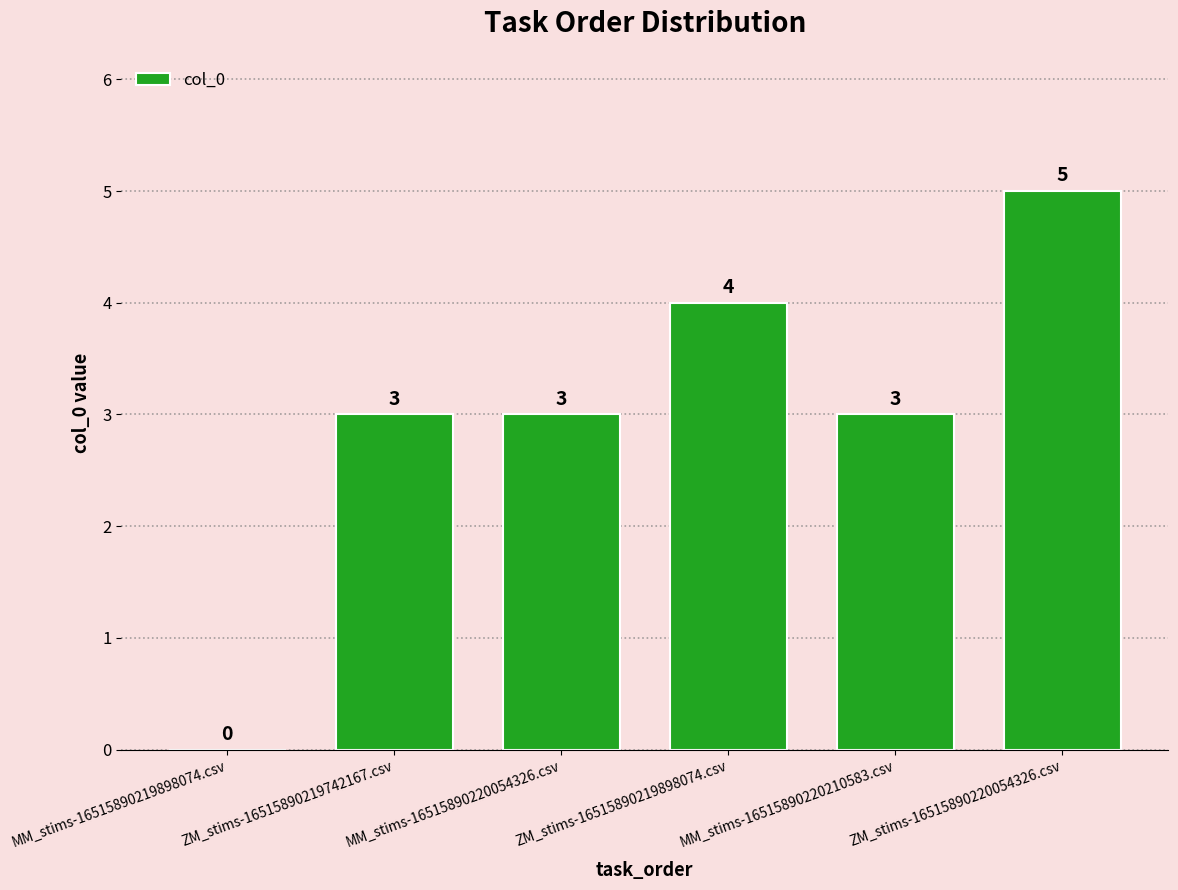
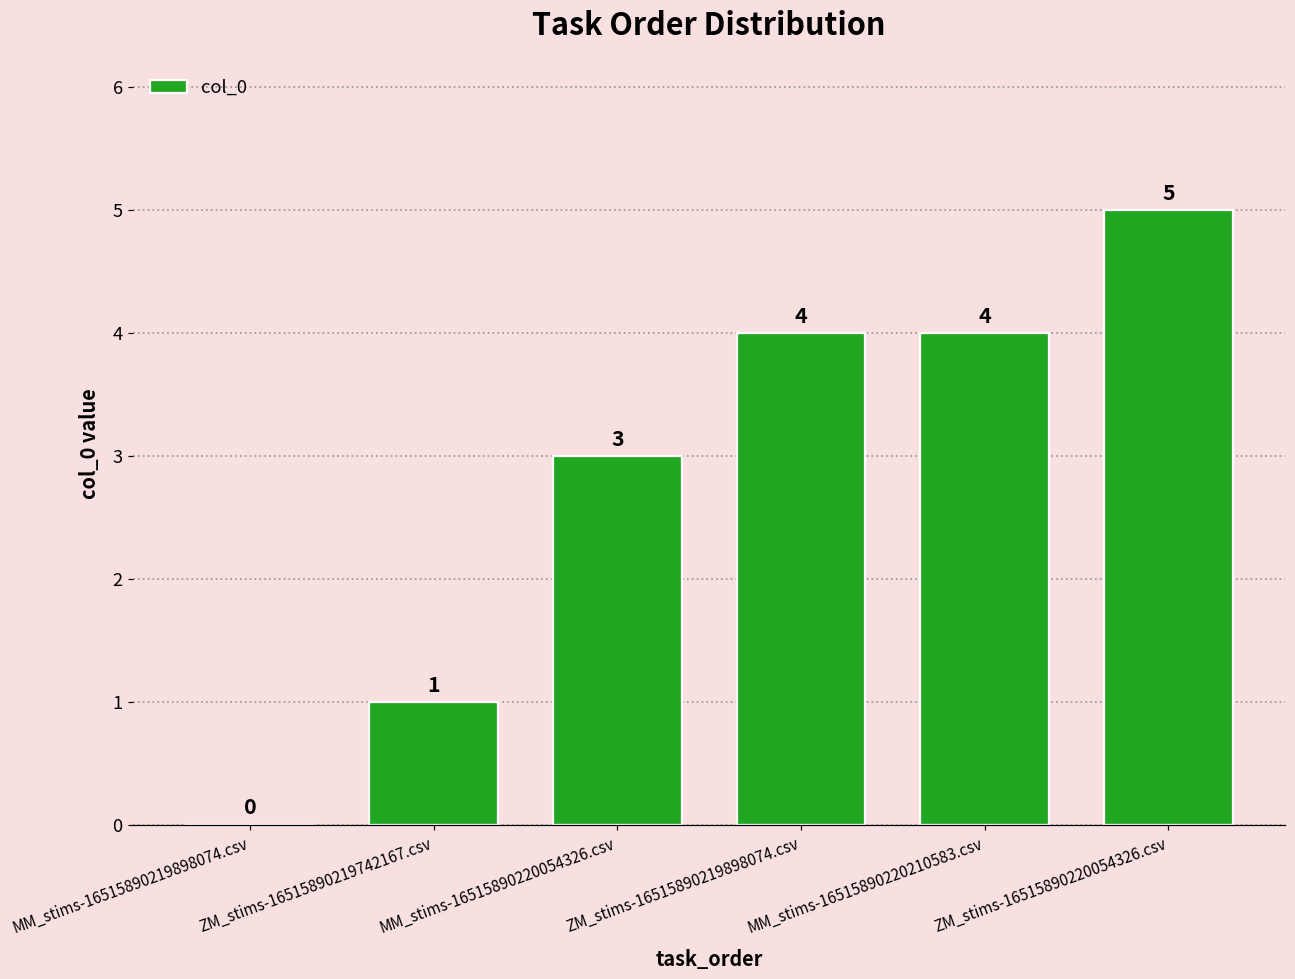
ZM_stims-16515890219742167.csv: 3 -> 1
MM_stims-16515890220210583.csv: 3 -> 4
